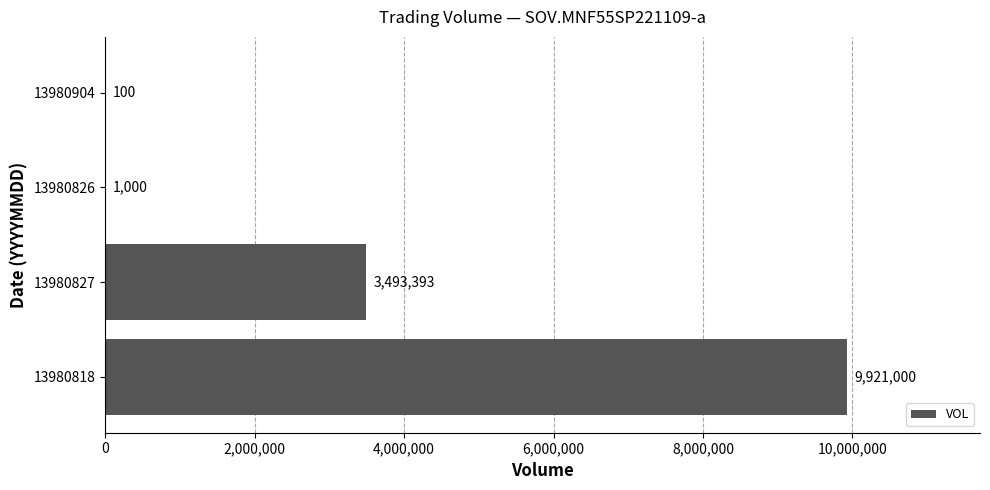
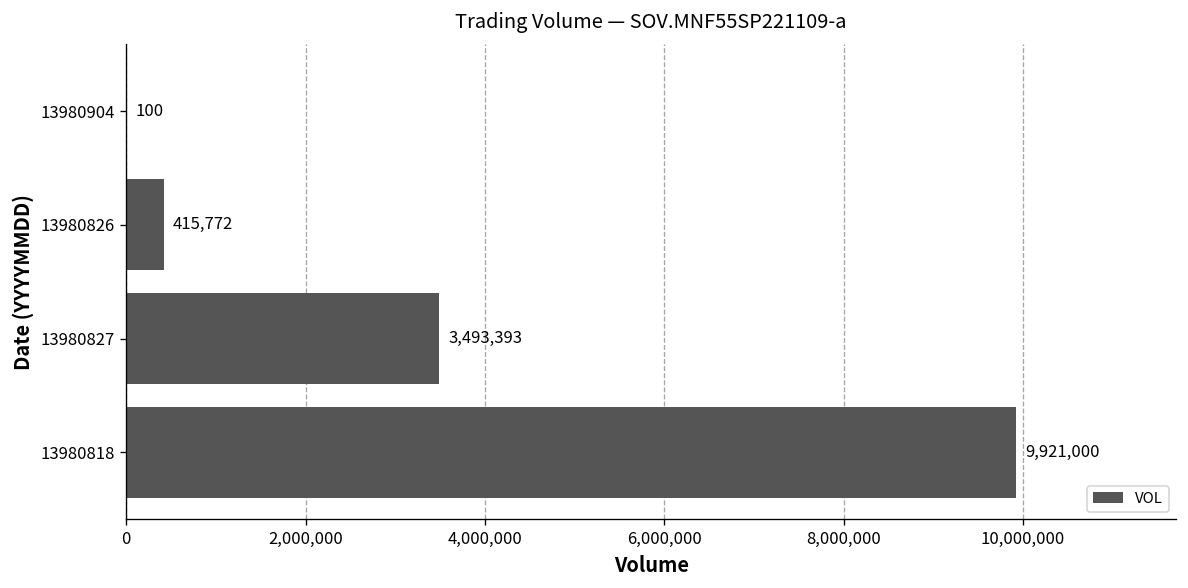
13980826: 1,000 -> 415,772
